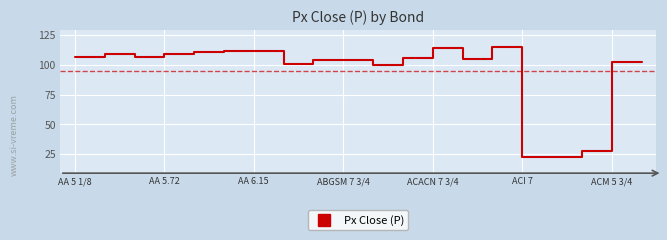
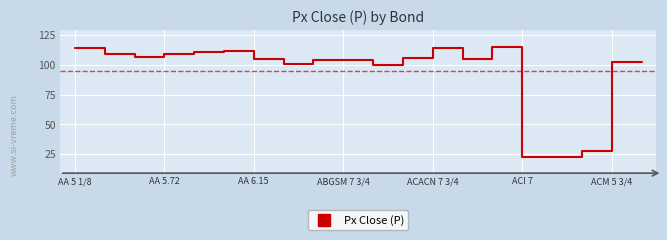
AA 5 1/8: 107 -> 114
AA 6.15: 112 -> 105
